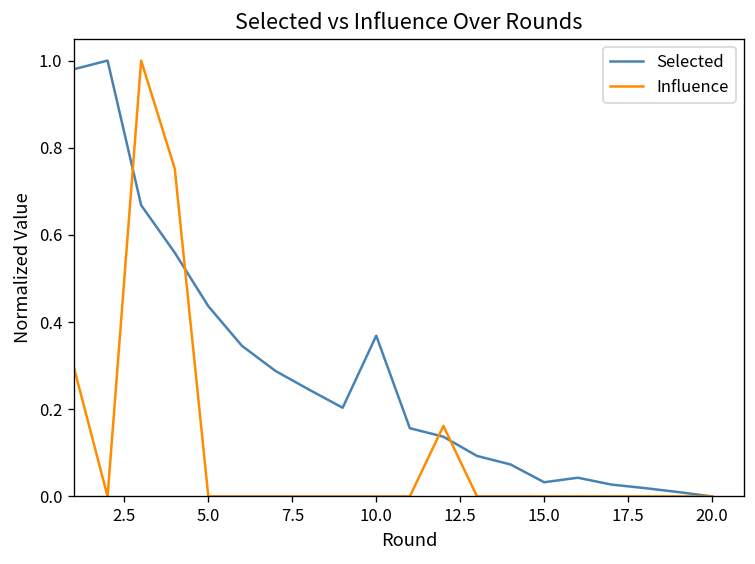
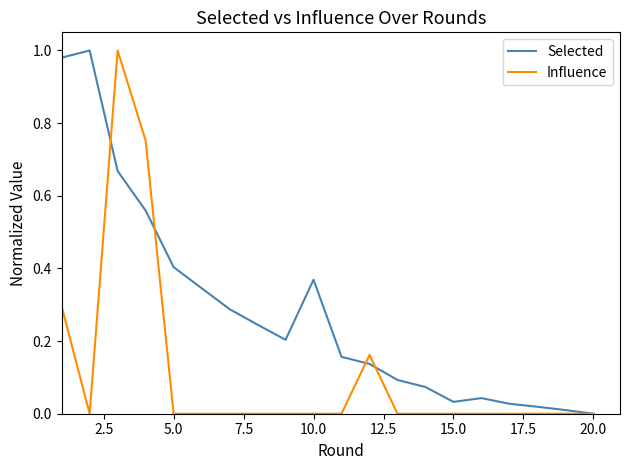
Selected, 5.0: 0.44 -> 0.40
